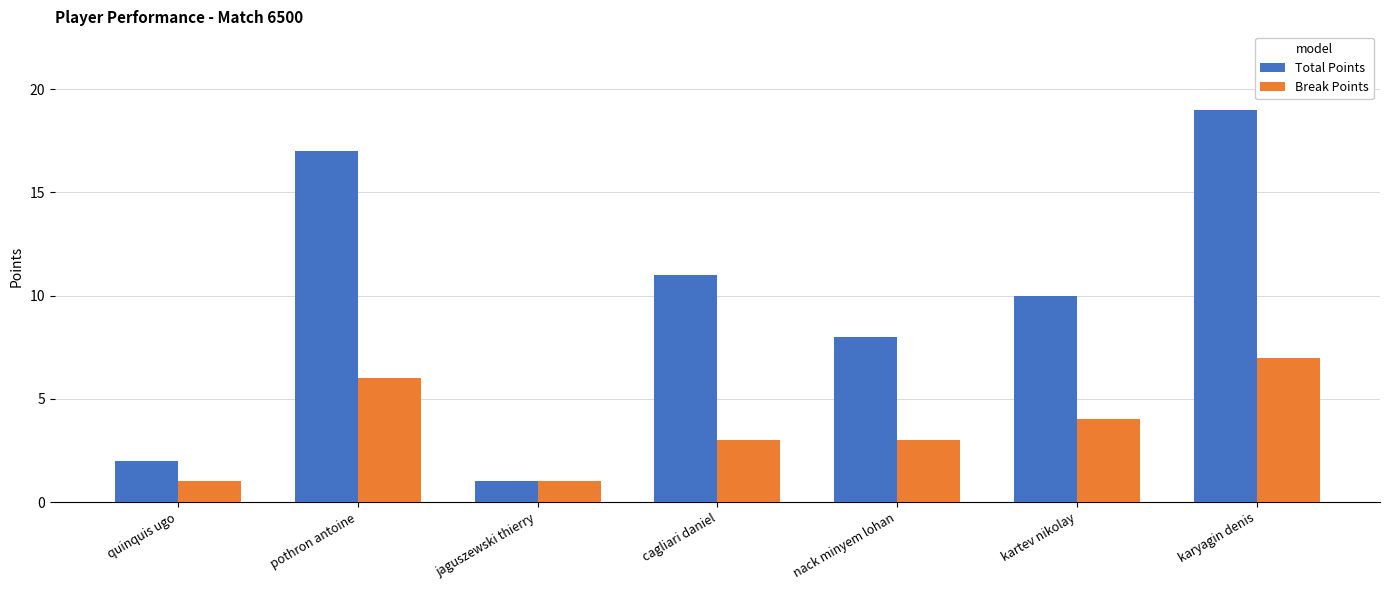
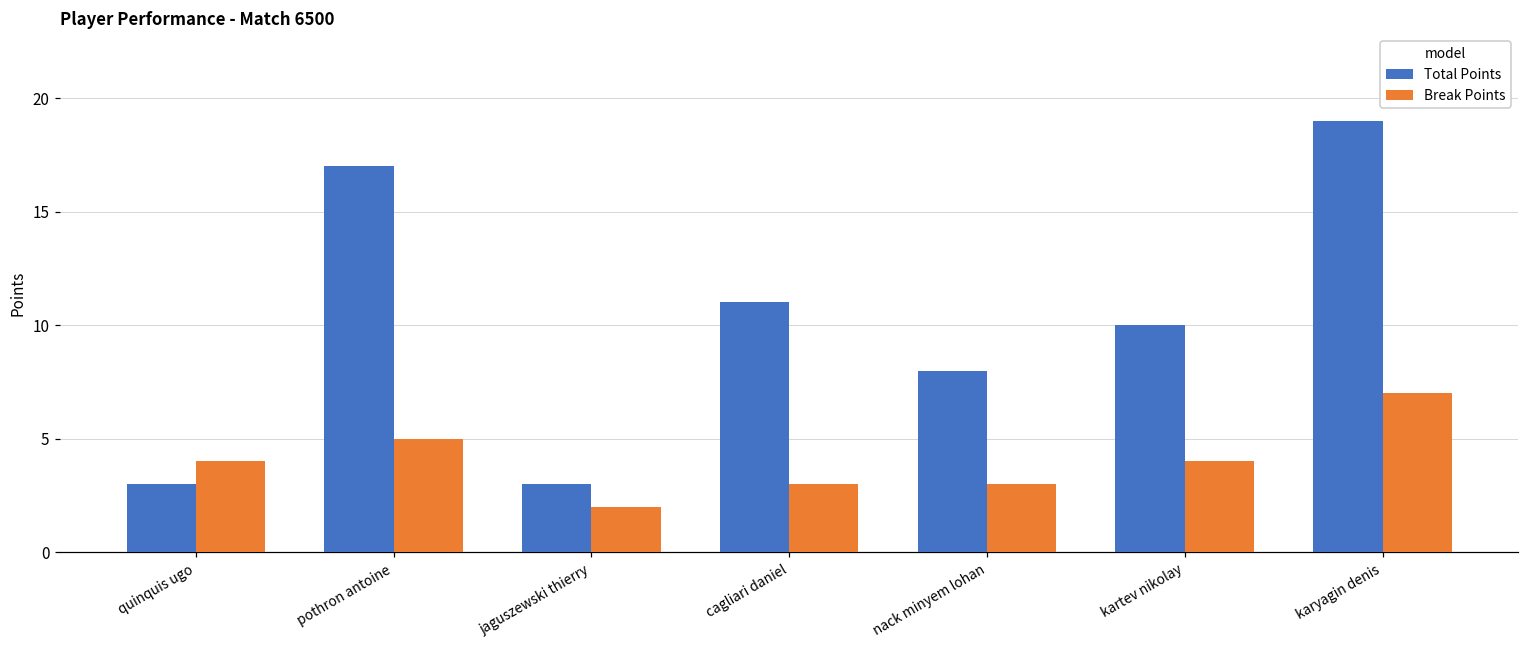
Total Points, quinquis ugo: 2 -> 3
Break Points, quinquis ugo: 1 -> 4
Break Points, pothron antoine: 6 -> 5
Total Points, jaguszewski thierry: 1 -> 3
Break Points, jaguszewski thierry: 1 -> 2
